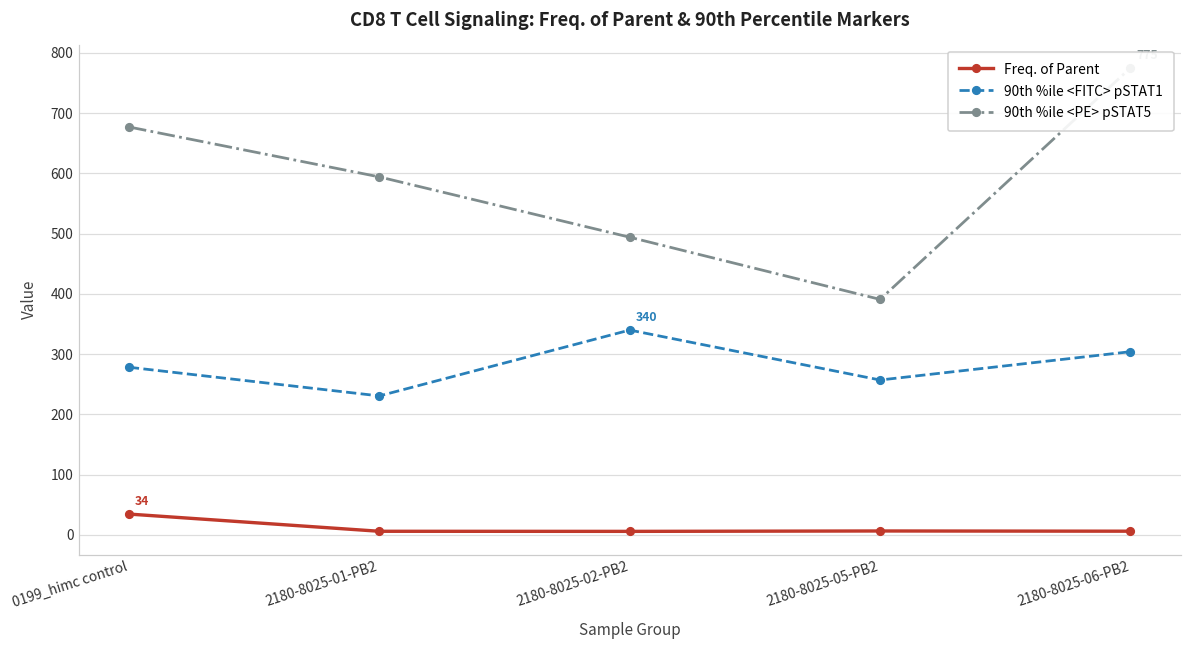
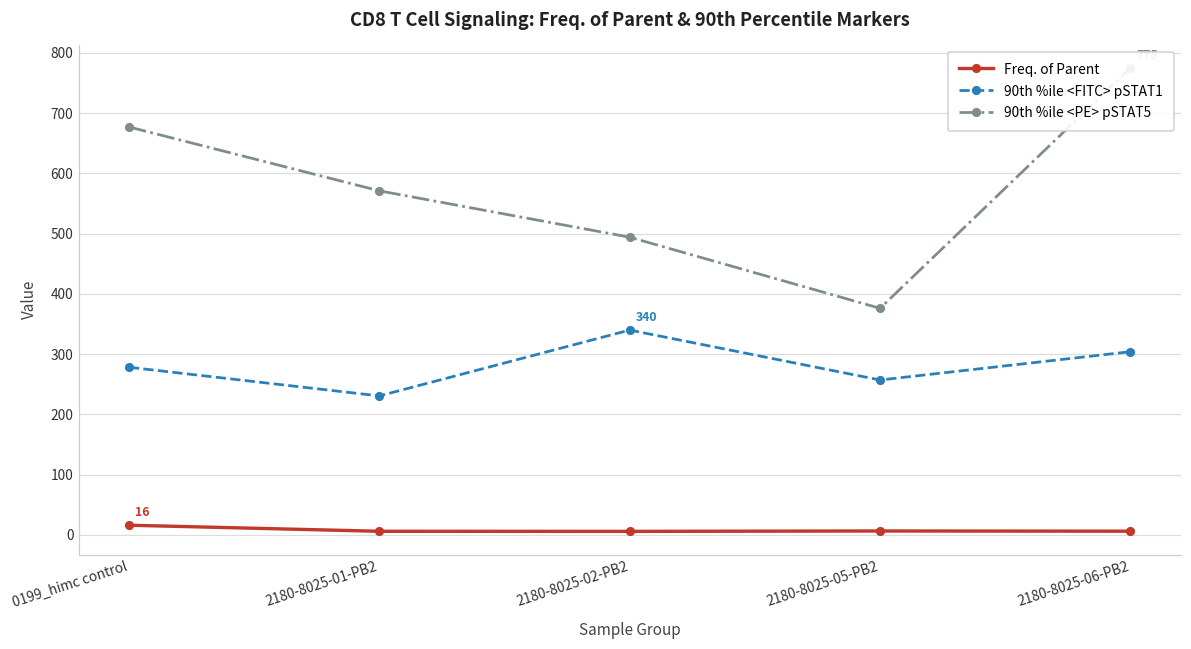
Freq. of Parent, 0199_himc control: 34 -> 16
90th %ile <PE> pSTAT5, 2180-8025-01-PB2: 590 -> 570
90th %ile <PE> pSTAT5, 2180-8025-05-PB2: 390 -> 380
